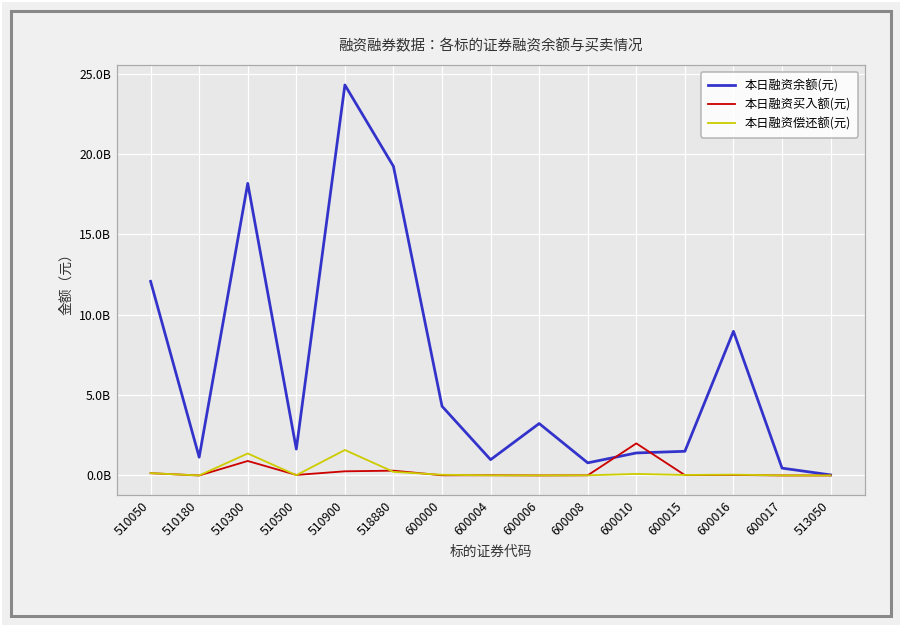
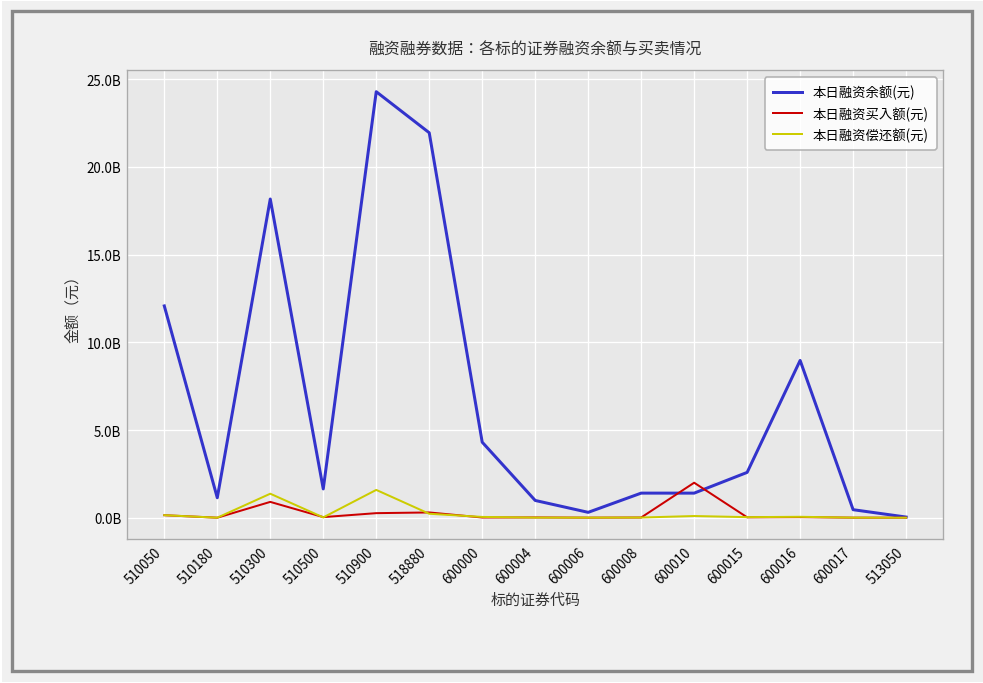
本日融资余额(元), 518880: 19200000000 -> 22000000000
本日融资余额(元), 600006: 3200000000 -> 300000000
本日融资余额(元), 600008: 800000000 -> 1400000000
本日融资余额(元), 600015: 1500000000 -> 2600000000
